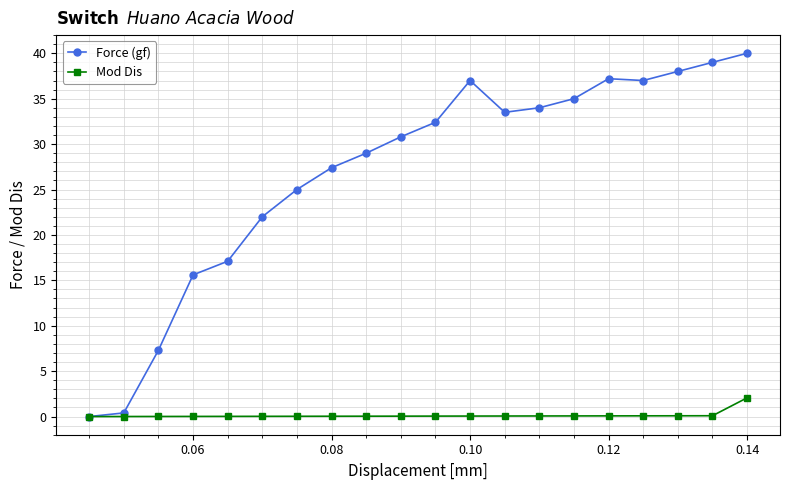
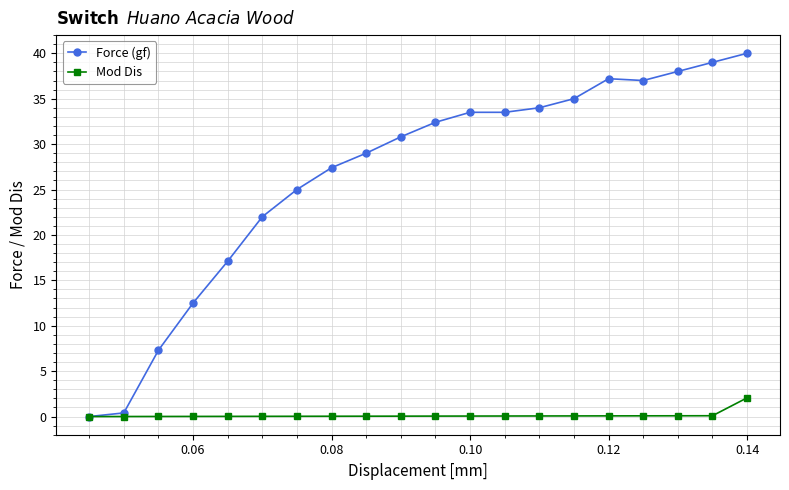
Force (gf), 0.06: 16 -> 13
Force (gf), 0.10: 37 -> 34
